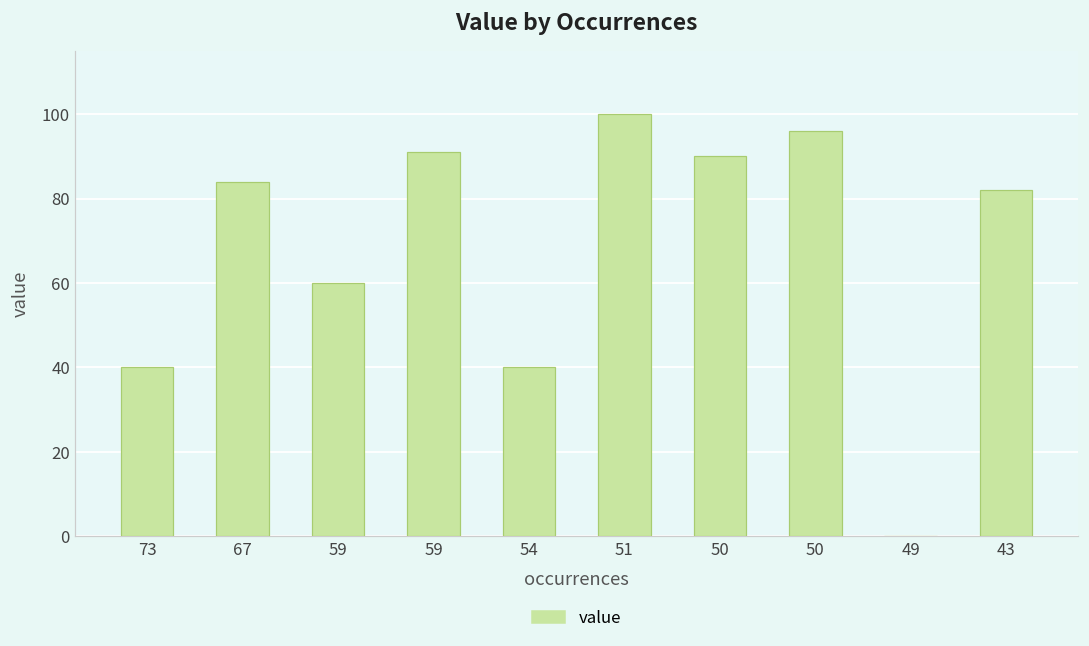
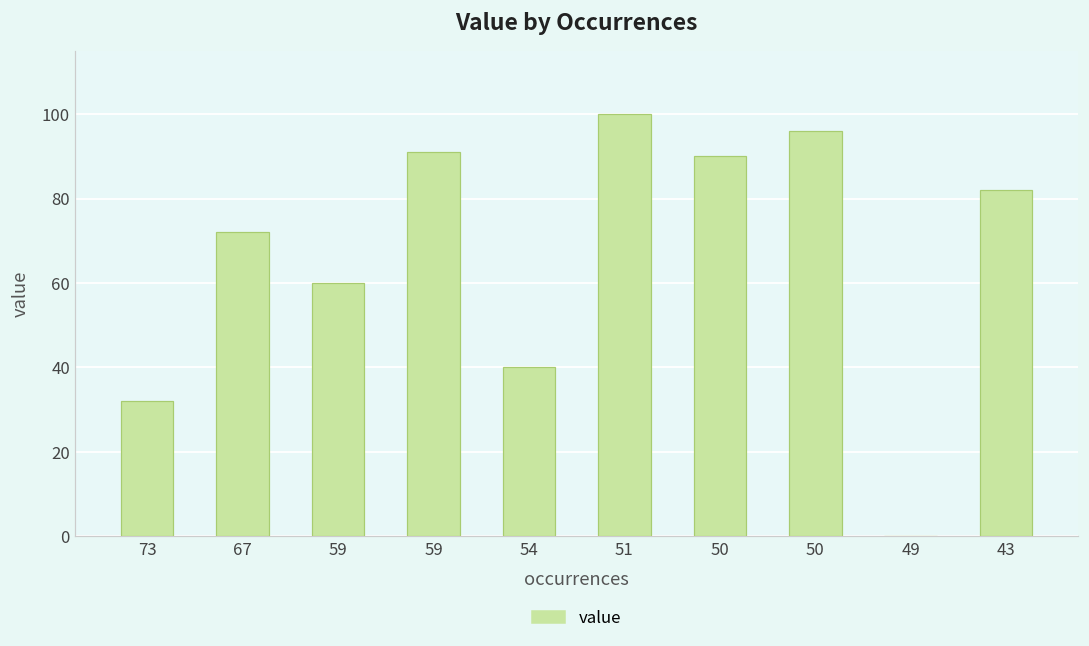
73: 40 -> 32
67: 84 -> 72
